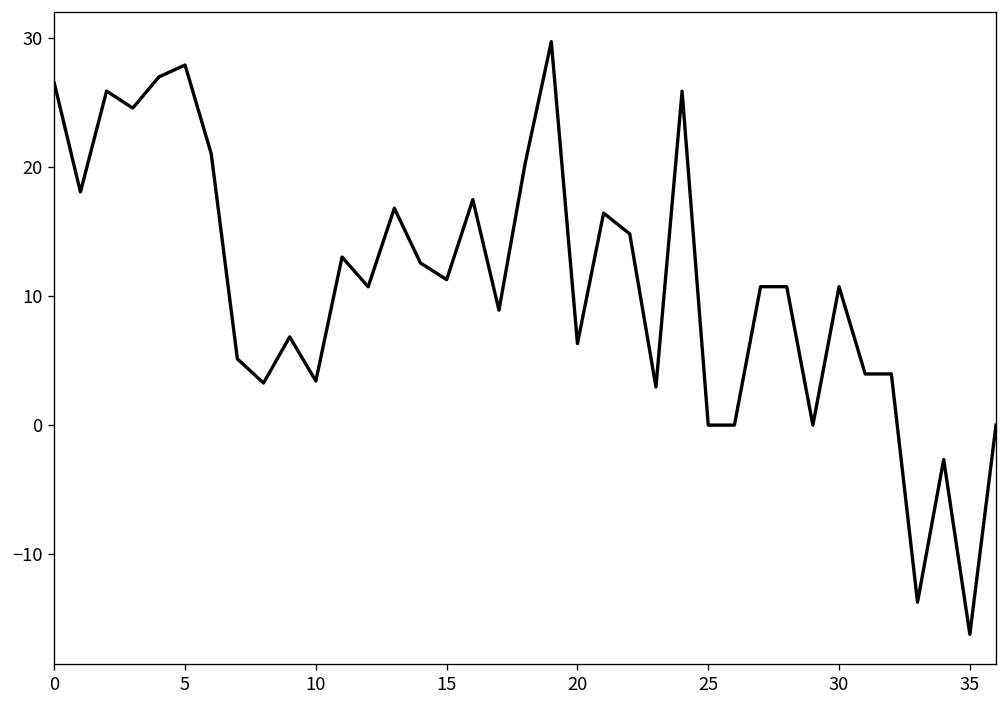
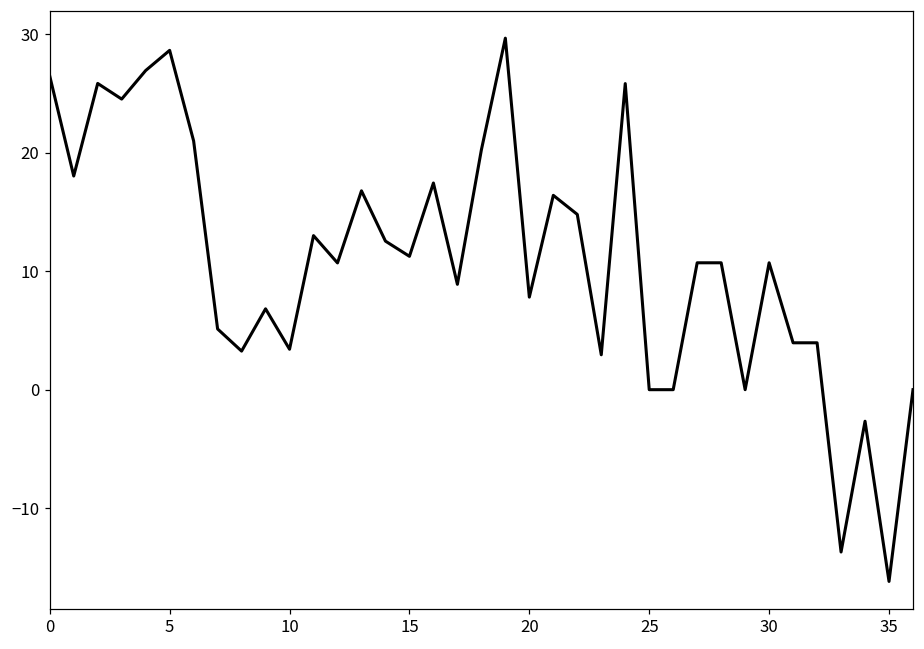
5: 27.9 -> 28.7
20: 6.3 -> 7.8
